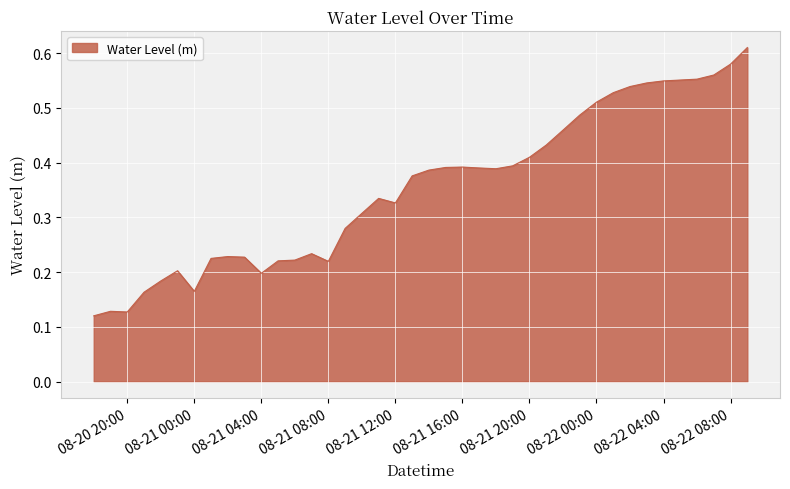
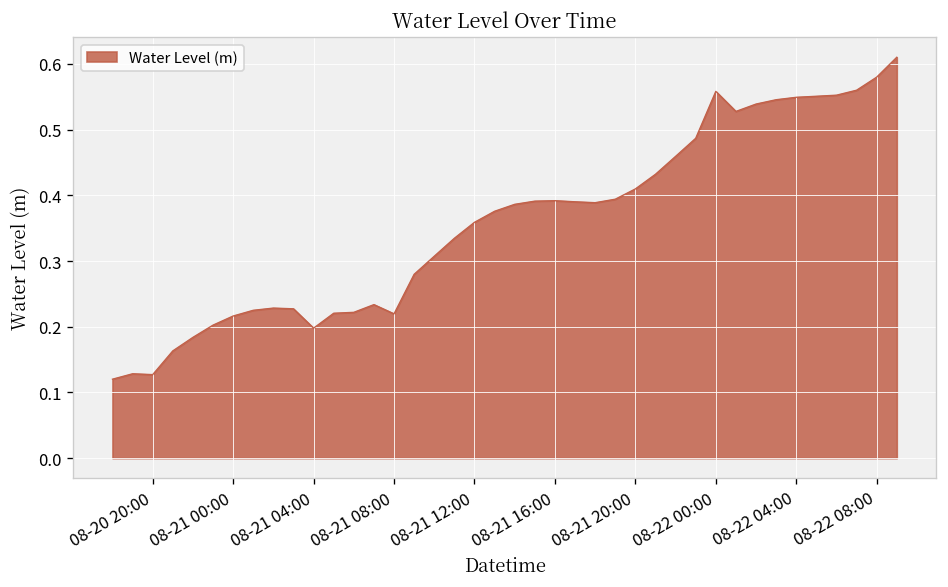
08-21 00:00: 0.16 -> 0.22
08-21 12:00: 0.33 -> 0.36
08-22 00:00: 0.51 -> 0.56
